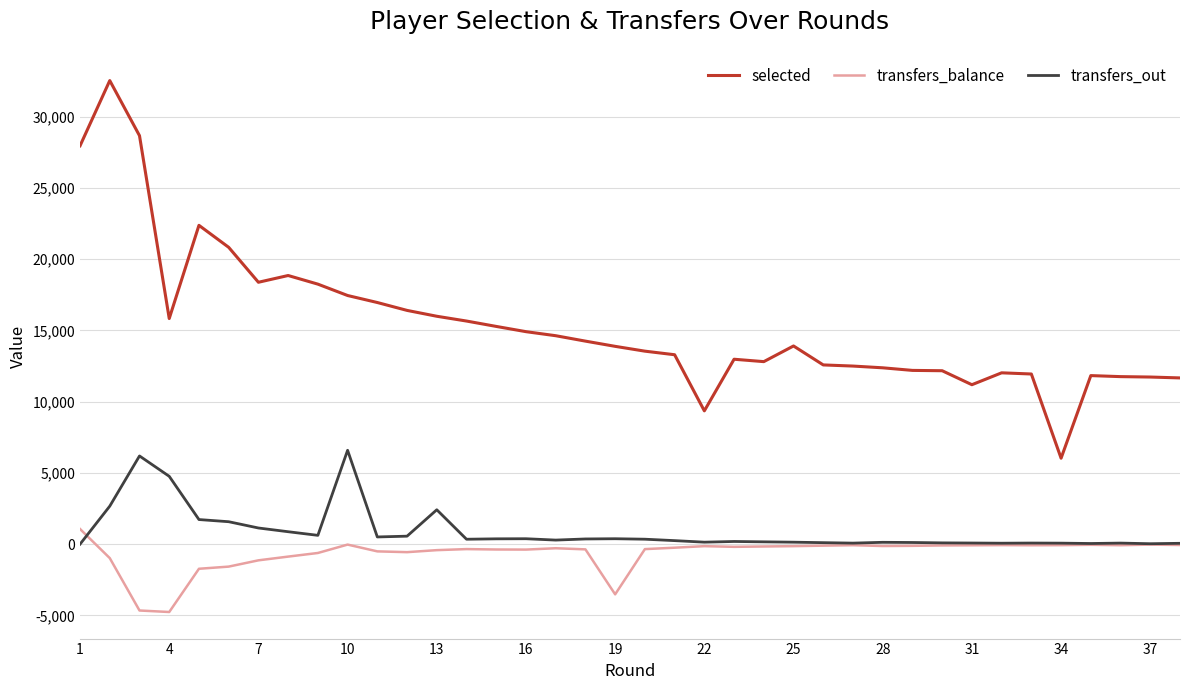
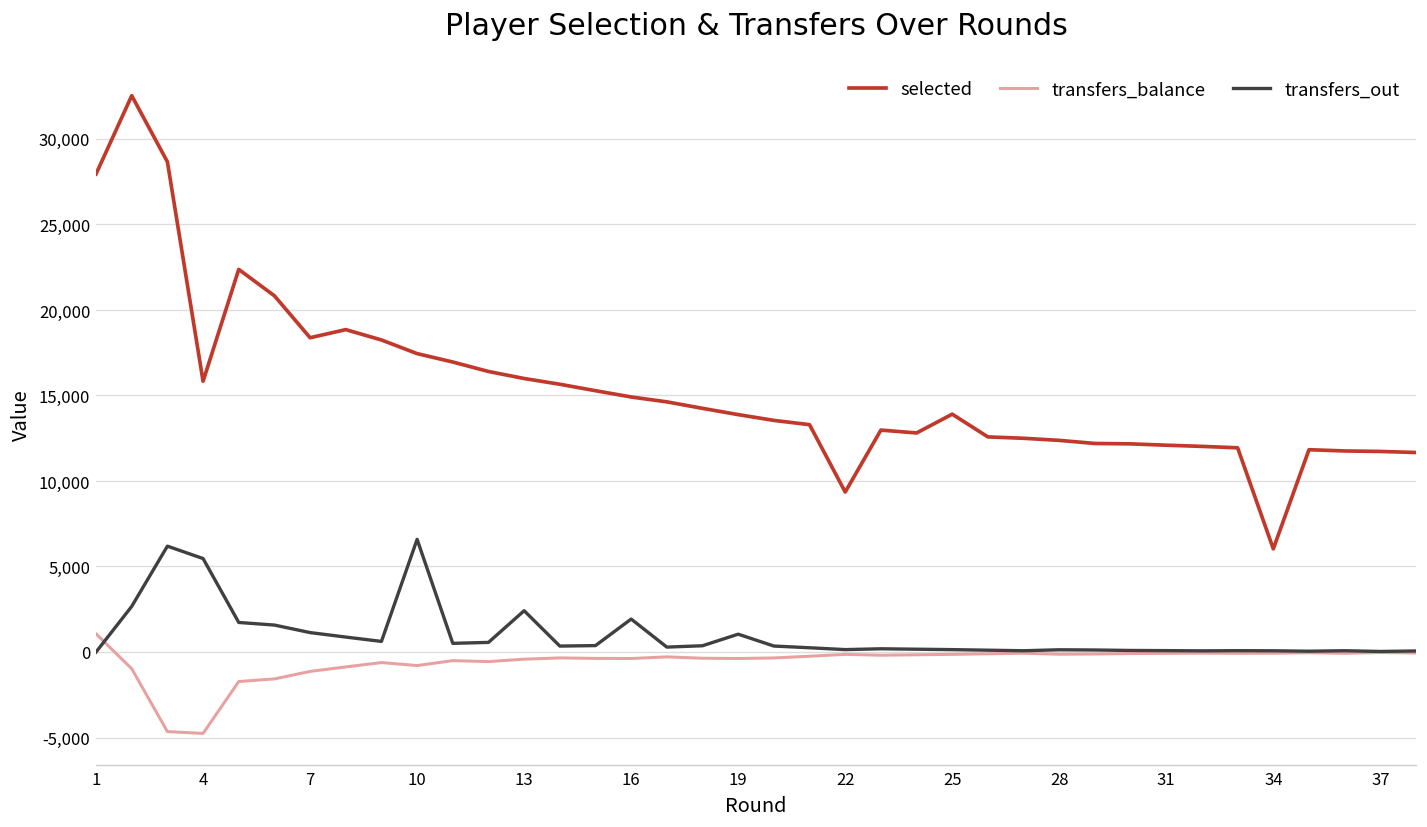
transfers_out, 4: 4,800 -> 5,500
transfers_balance, 10: 0 -> -800
transfers_out, 16: 400 -> 1,900
transfers_balance, 19: -3,500 -> -400
transfers_out, 19: 400 -> 1,000
selected, 31: 11,200 -> 12,100
